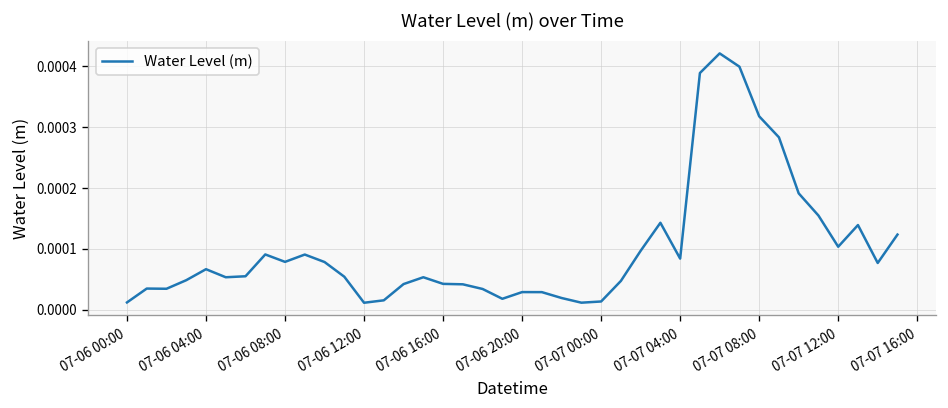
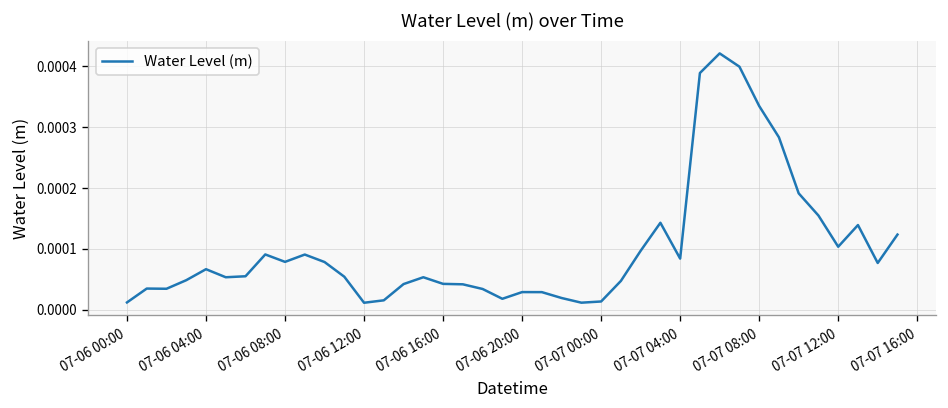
07-07 08:00: 0.00032 -> 0.00033
